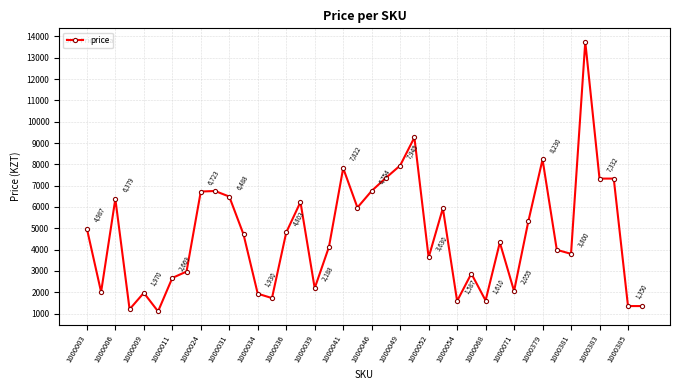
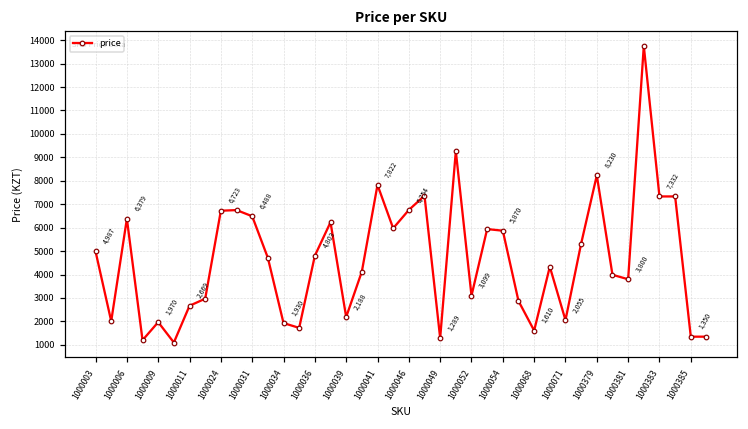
1000049: 7,945 -> 1,289
1000052: 3,630 -> 3,099
1000054: 1,587 -> 5,870
